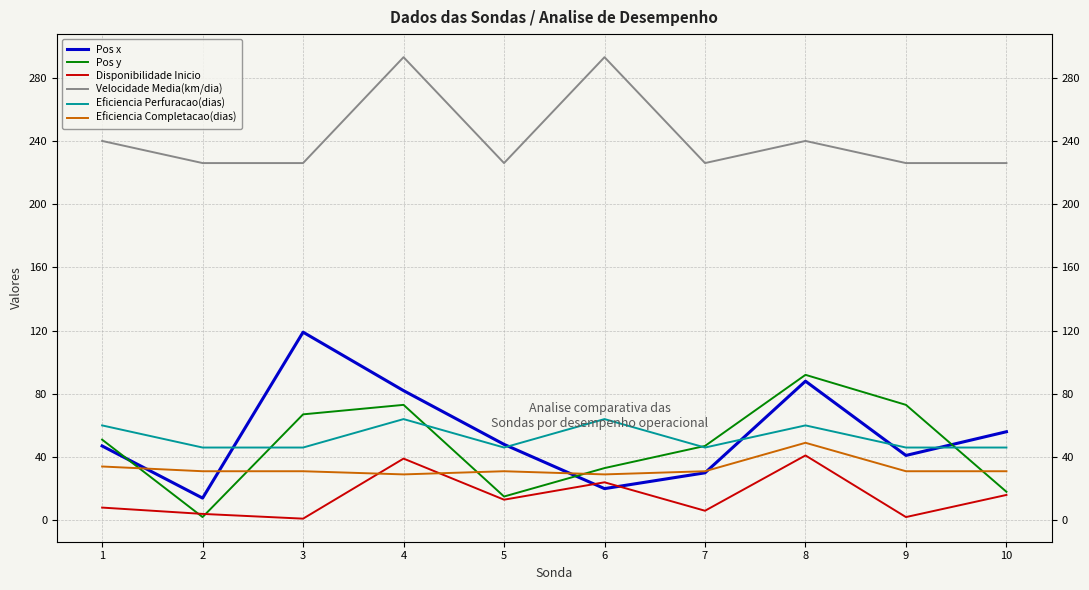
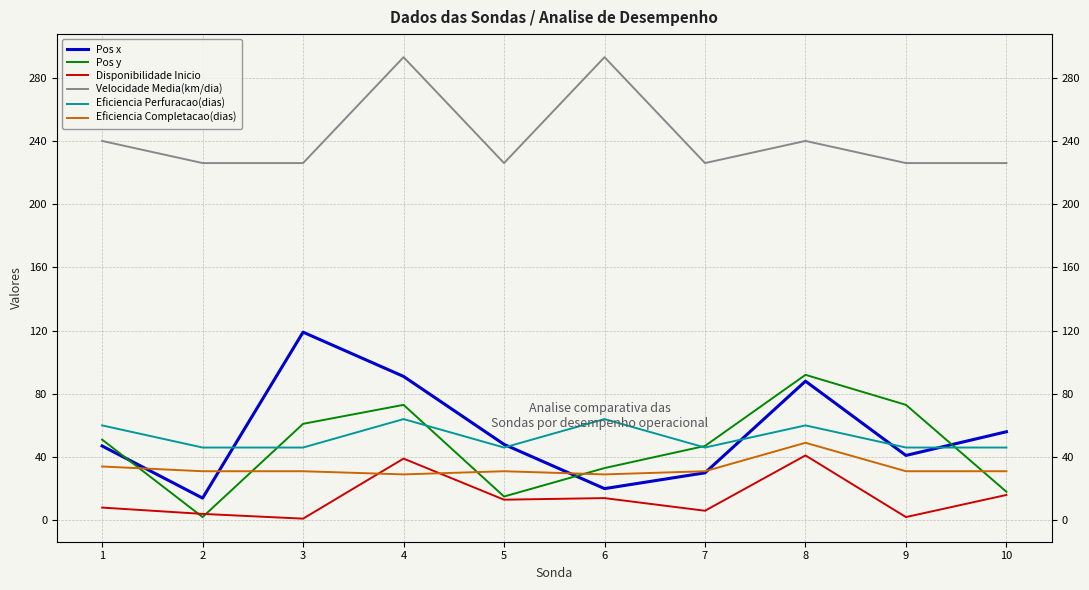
Pos y, 3: 67 -> 61
Pos x, 4: 82 -> 91
Disponibilidade Inicio, 6: 24 -> 14
